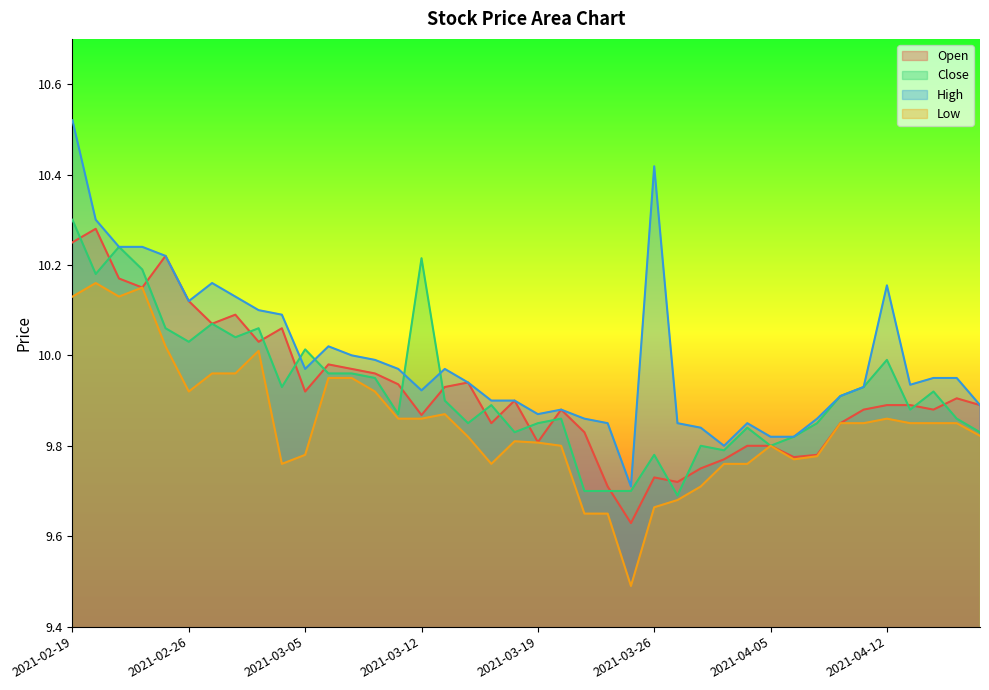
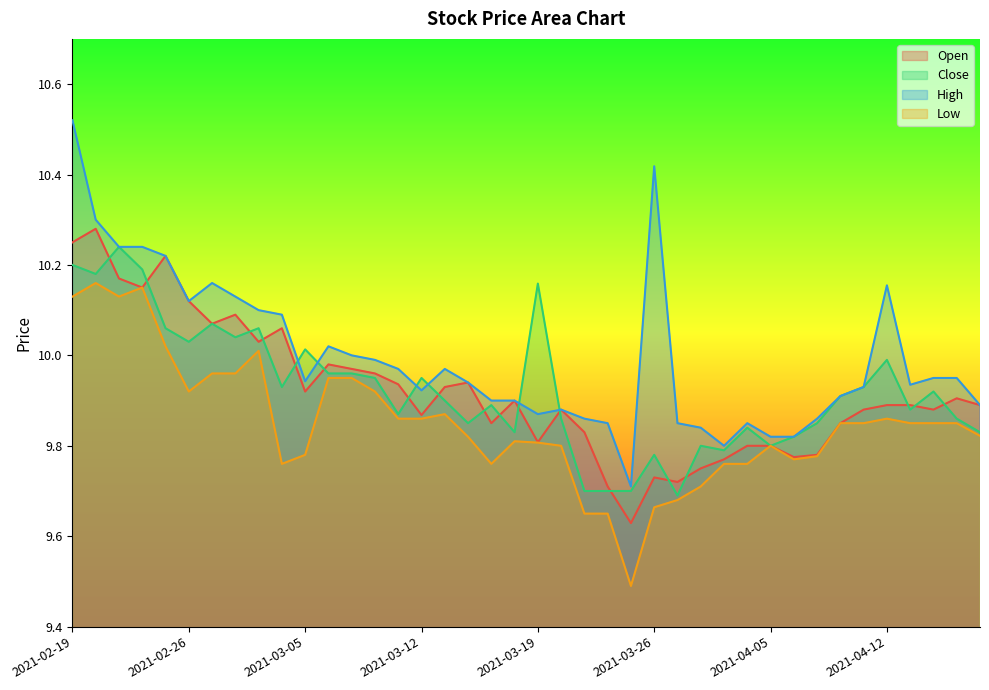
Close, 2021-02-19: 10.30 -> 10.20
High, 2021-03-05: 9.97 -> 9.94
Close, 2021-03-12: 10.21 -> 9.95
Close, 2021-03-19: 9.85 -> 10.16
